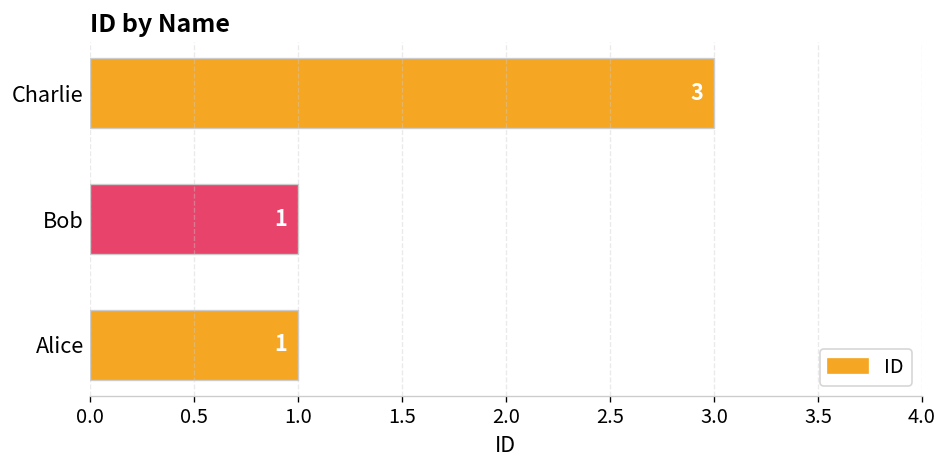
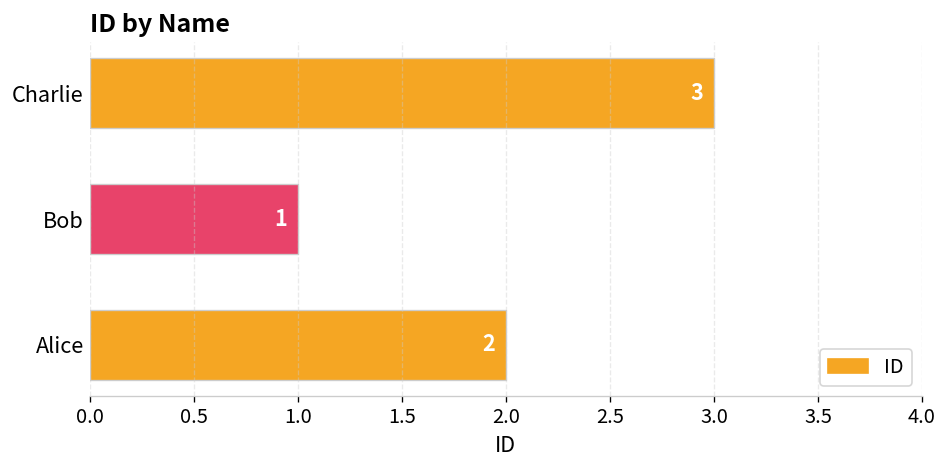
Alice: 1 -> 2
